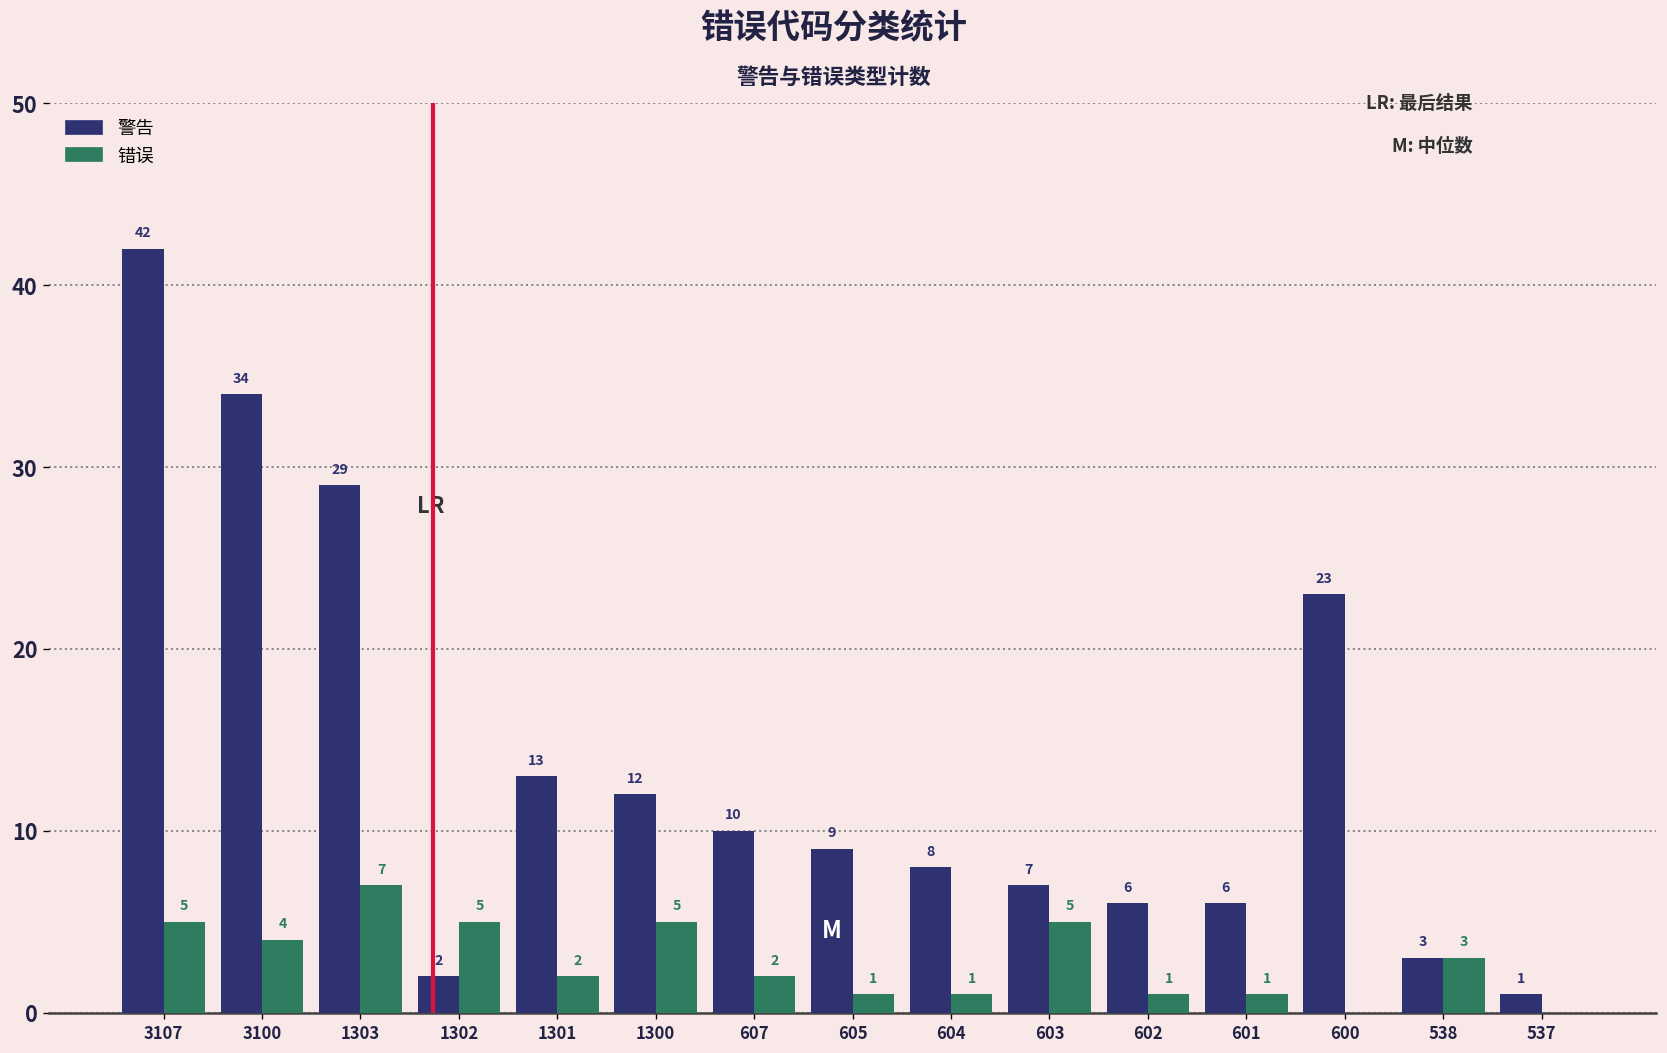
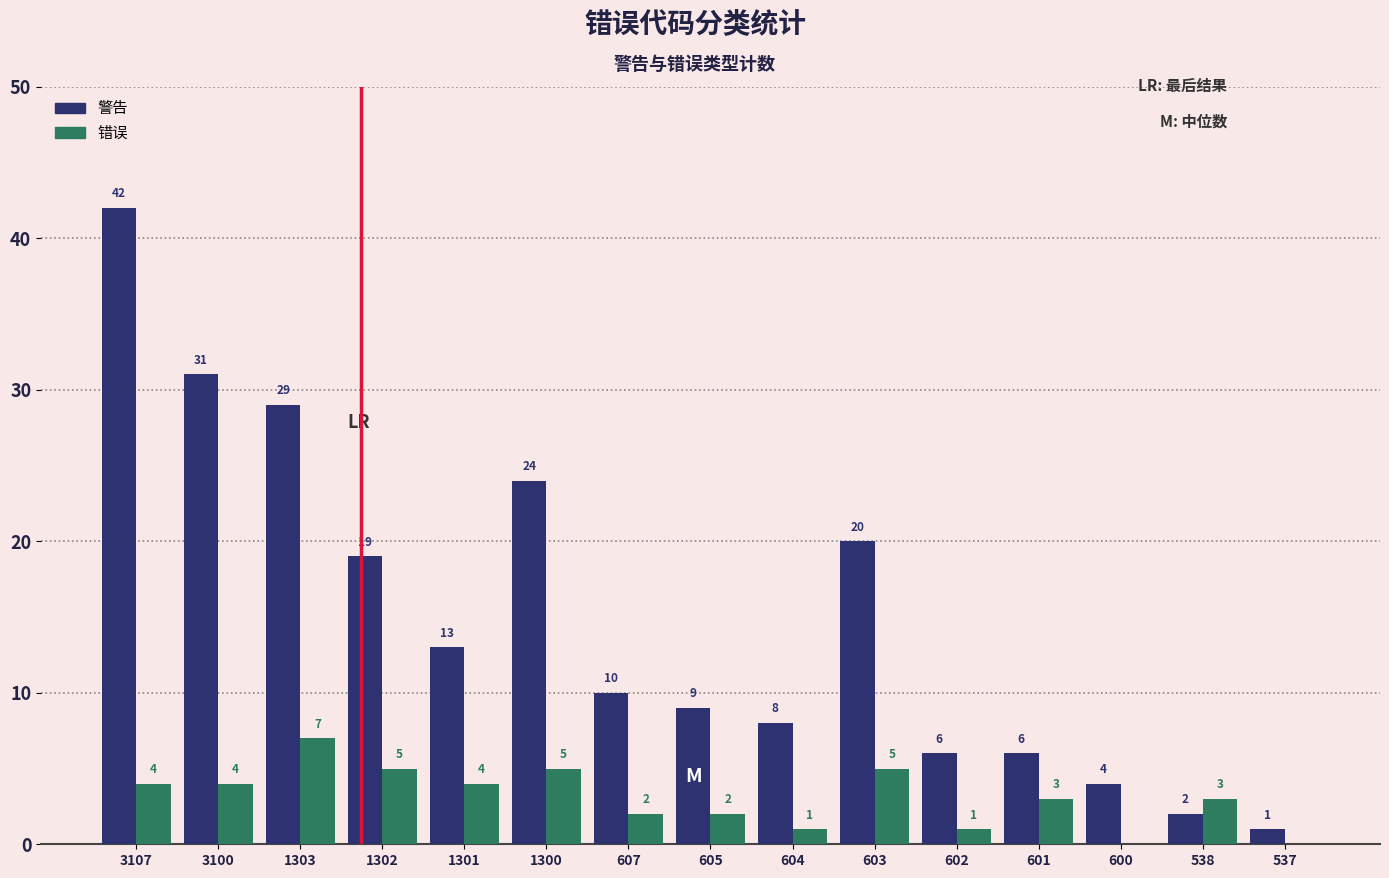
错误, 3107: 5 -> 4
警告, 3100: 34 -> 31
警告, 1302: 2 -> 19
错误, 1301: 2 -> 4
警告, 1300: 12 -> 24
错误, 605: 1 -> 2
警告, 603: 7 -> 20
错误, 601: 1 -> 3
警告, 600: 23 -> 4
警告, 538: 3 -> 2
